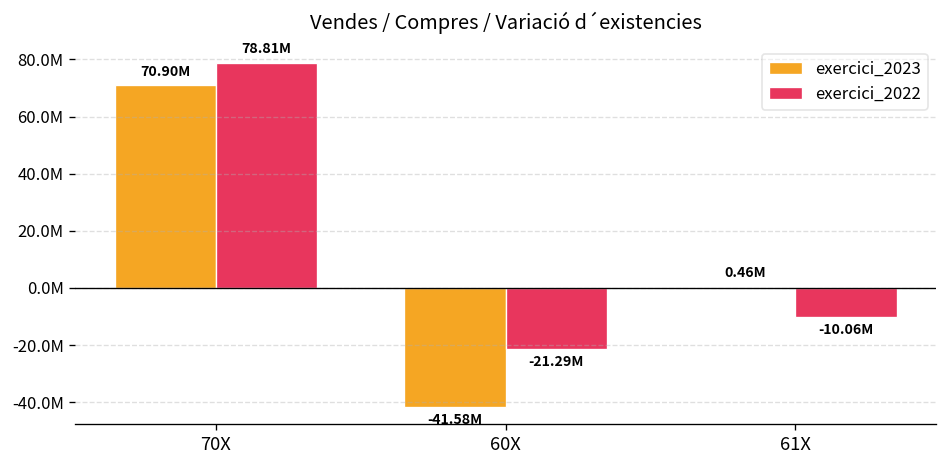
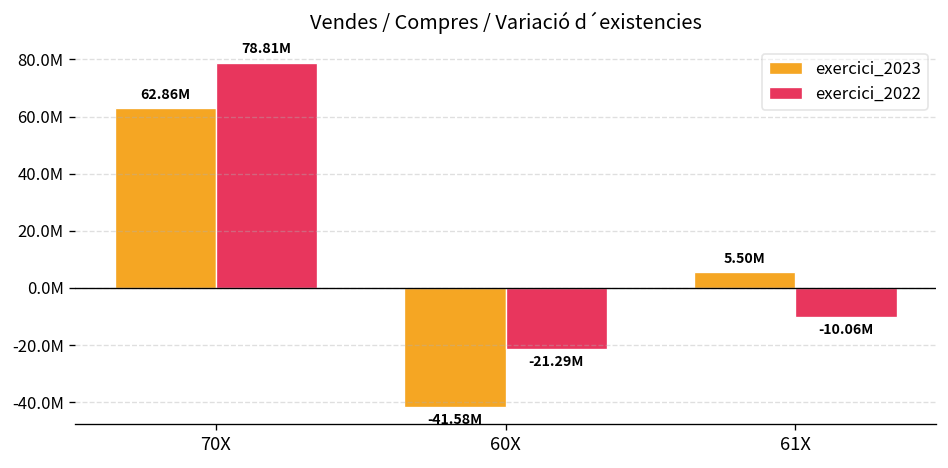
exercici_2023, 70X: 70.90M -> 62.86M
exercici_2023, 61X: 0.46M -> 5.50M
